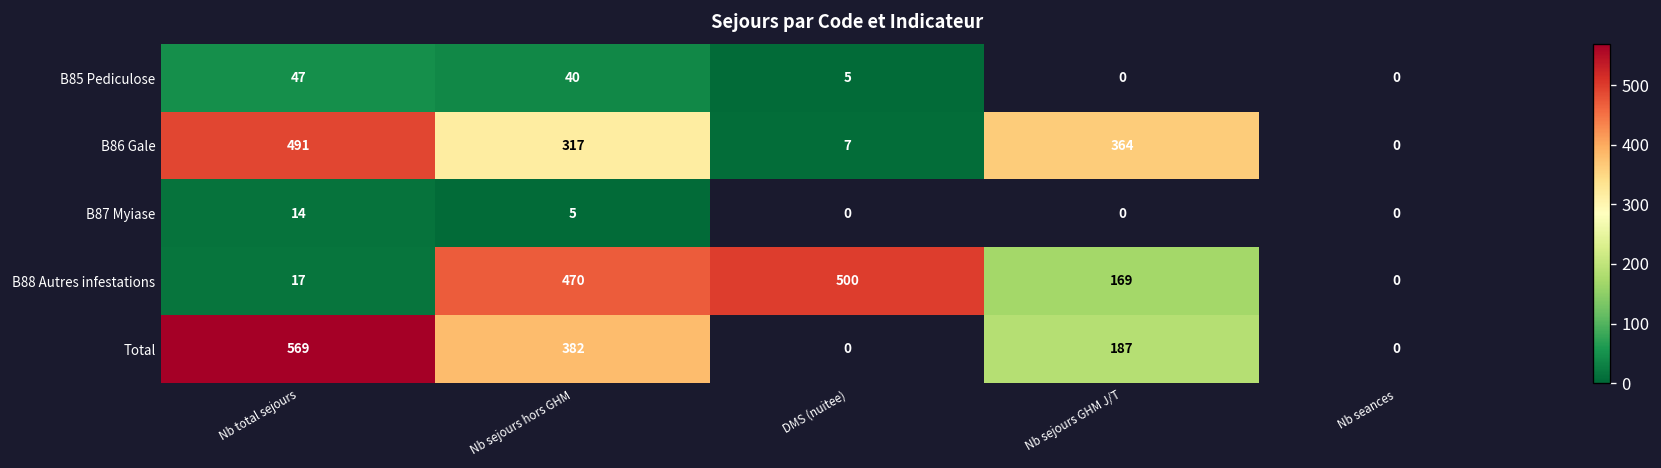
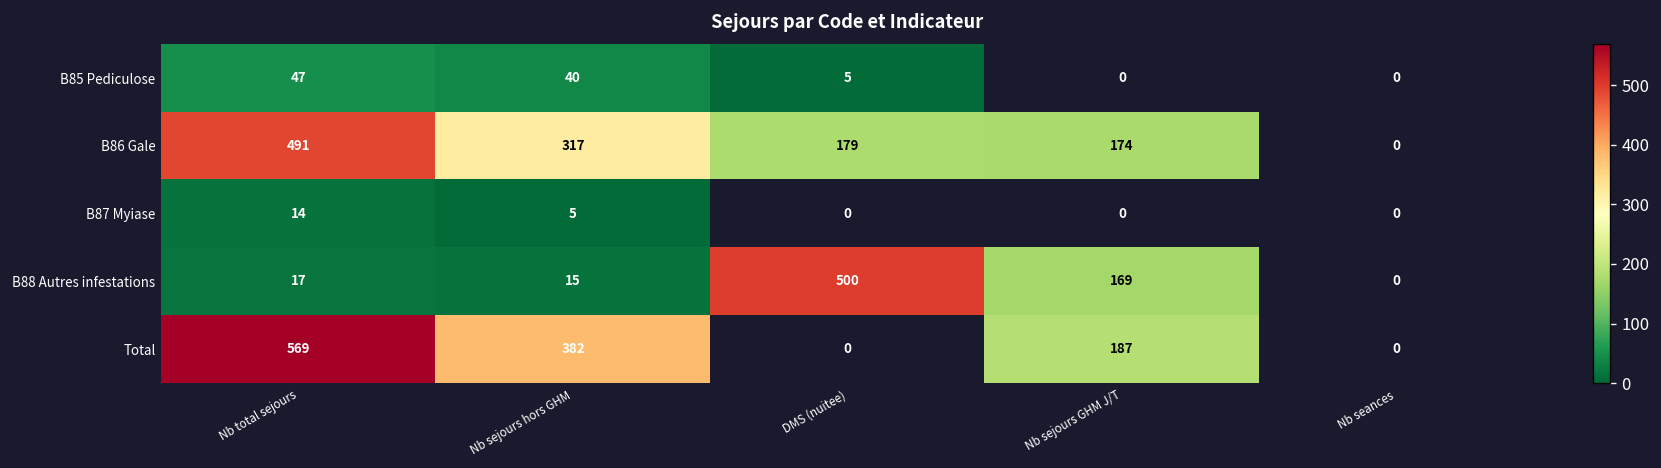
B86 Gale, DMS (nuitee): 7 -> 179
B86 Gale, Nb sejours GHM J/T: 364 -> 174
B88 Autres infestations, Nb sejours hors GHM: 470 -> 15
